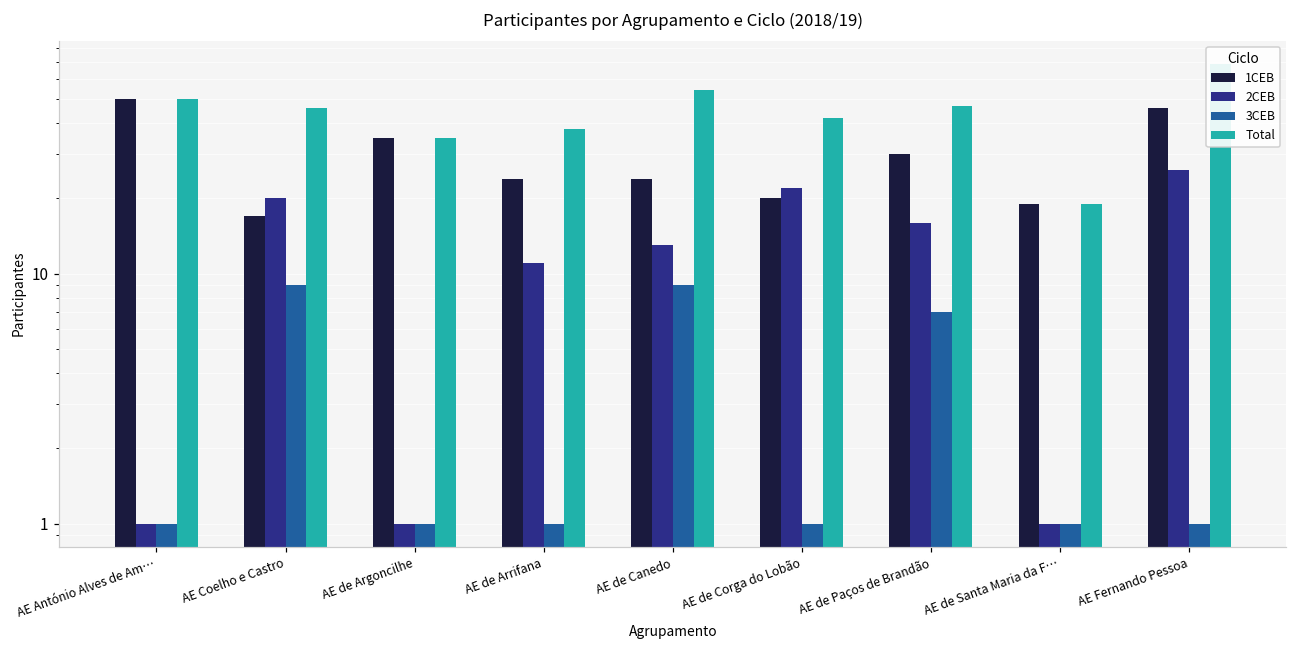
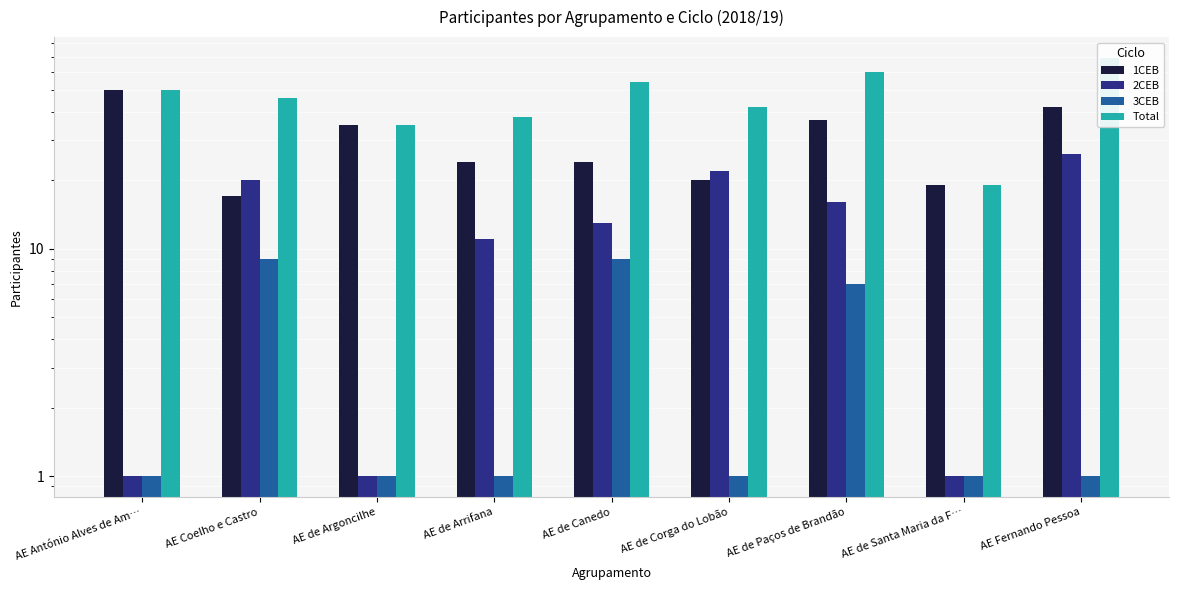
1CEB, AE de Paços de Brandão: 30 -> 37
Total, AE de Paços de Brandão: 47 -> 60
1CEB, AE Fernando Pessoa: 46 -> 42
